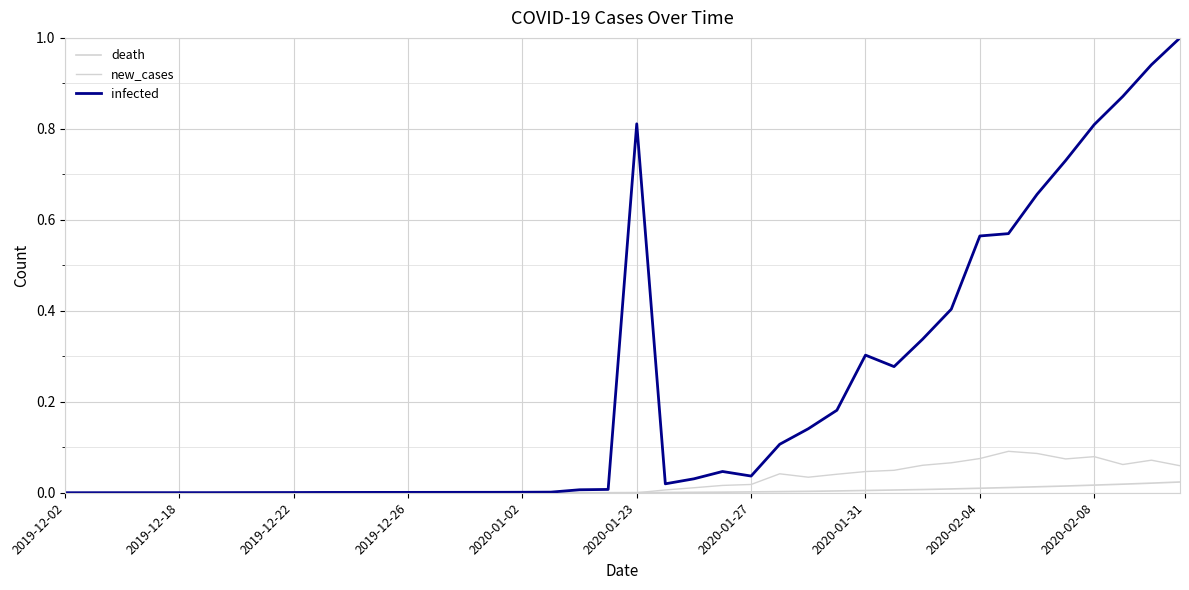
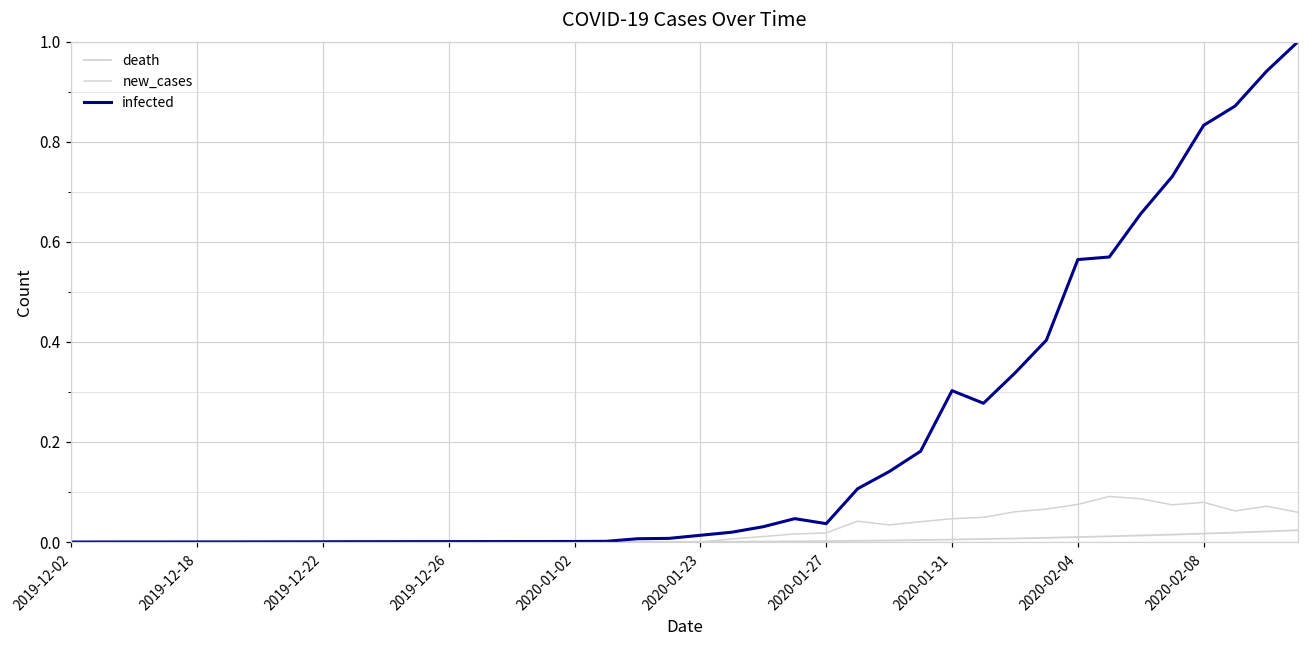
infected, 2020-01-23: 0.81 -> 0.01
infected, 2020-02-08: 0.81 -> 0.83
